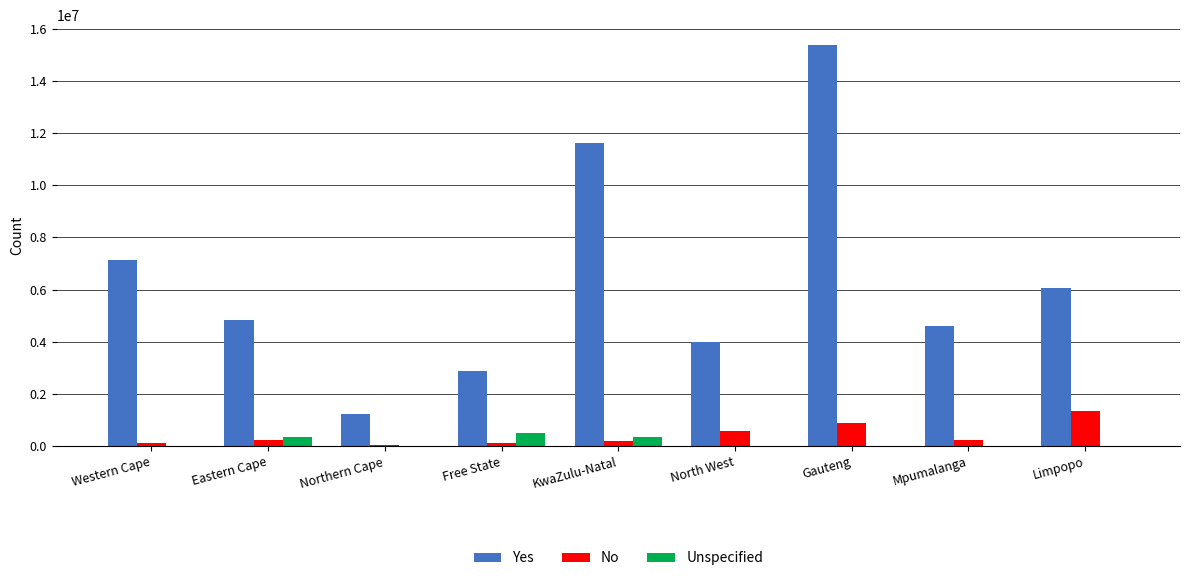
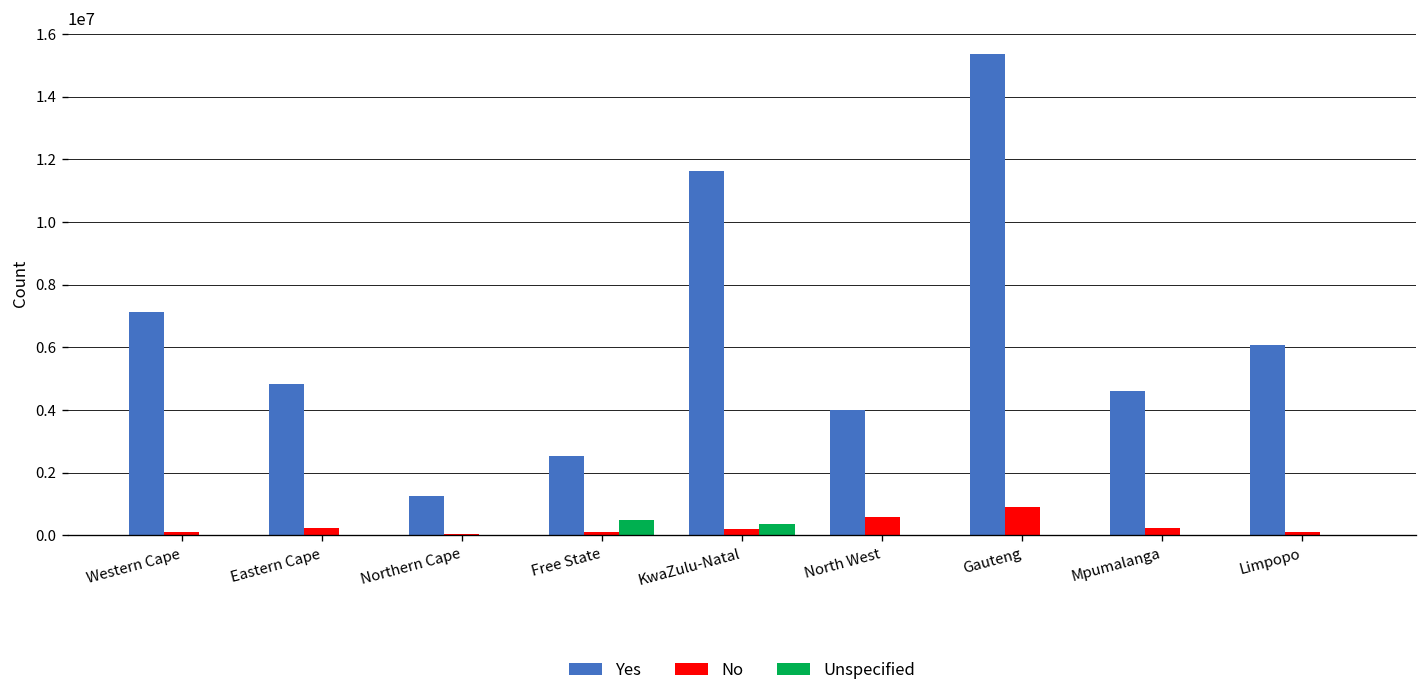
Unspecified, Eastern Cape: 400000 -> 0
Yes, Free State: 2900000 -> 2500000
No, Limpopo: 1300000 -> 100000
